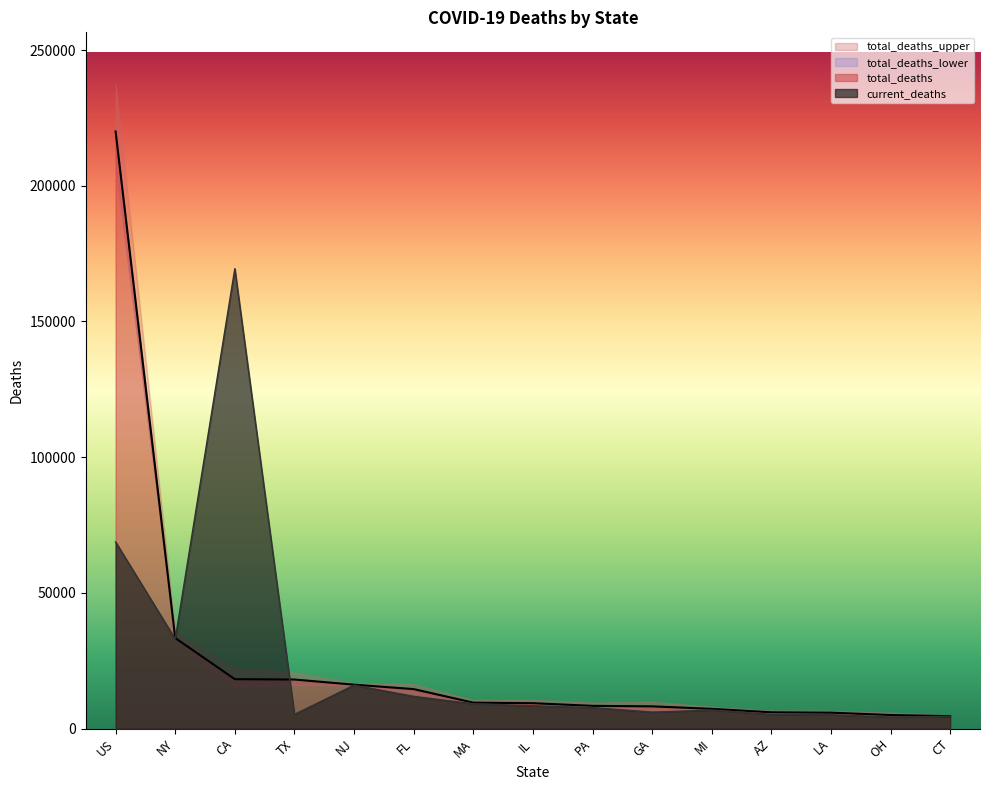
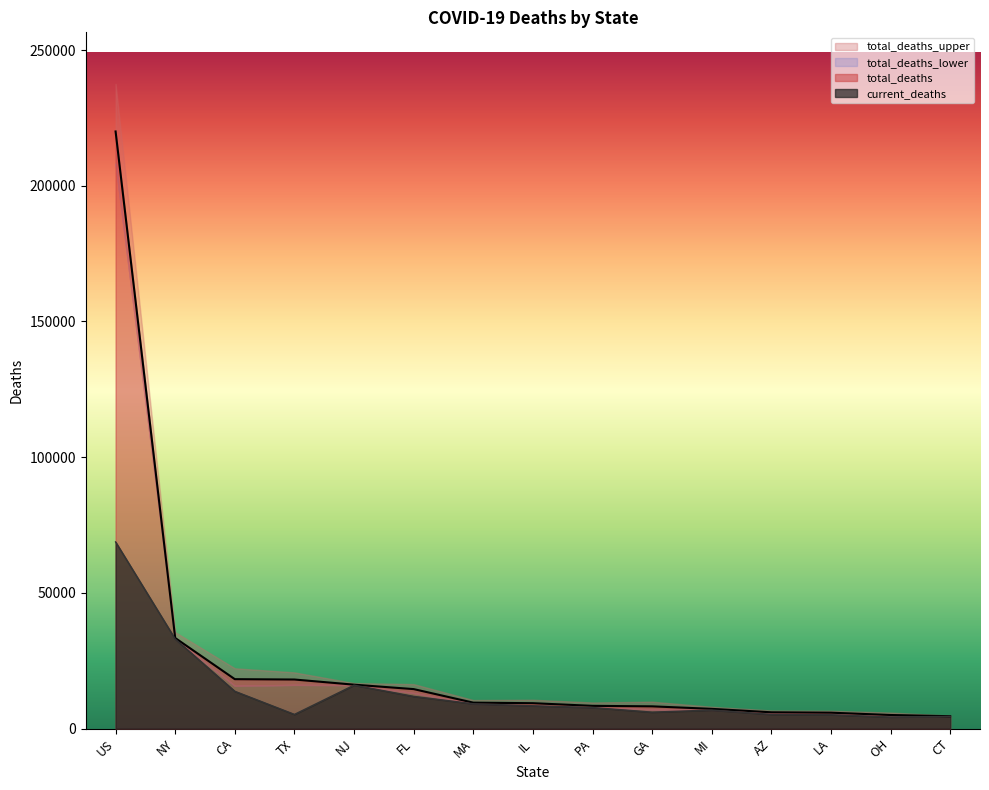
current_deaths, CA: 169000 -> 14000
